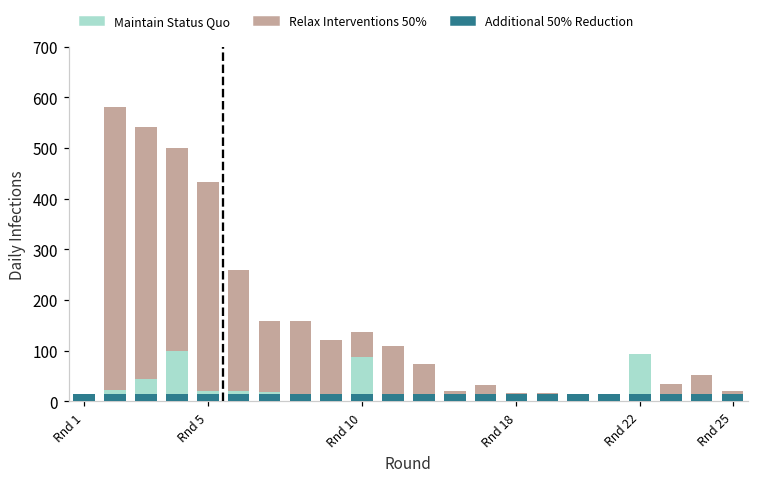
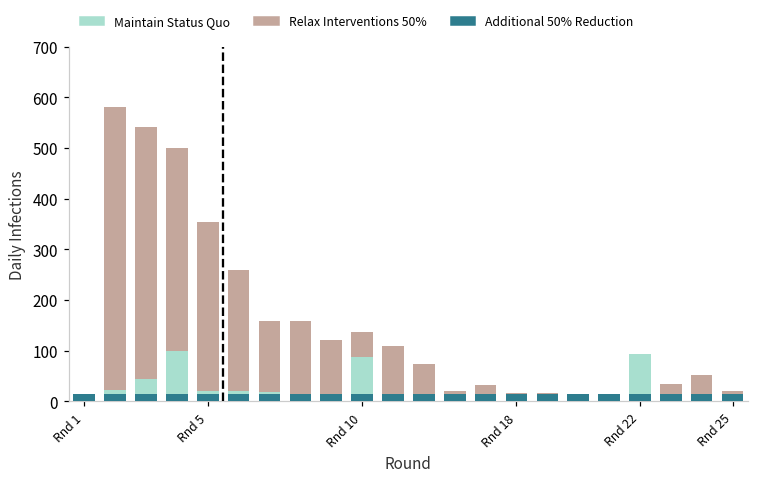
Relax Interventions 50%, Rnd 5: 430 -> 350
